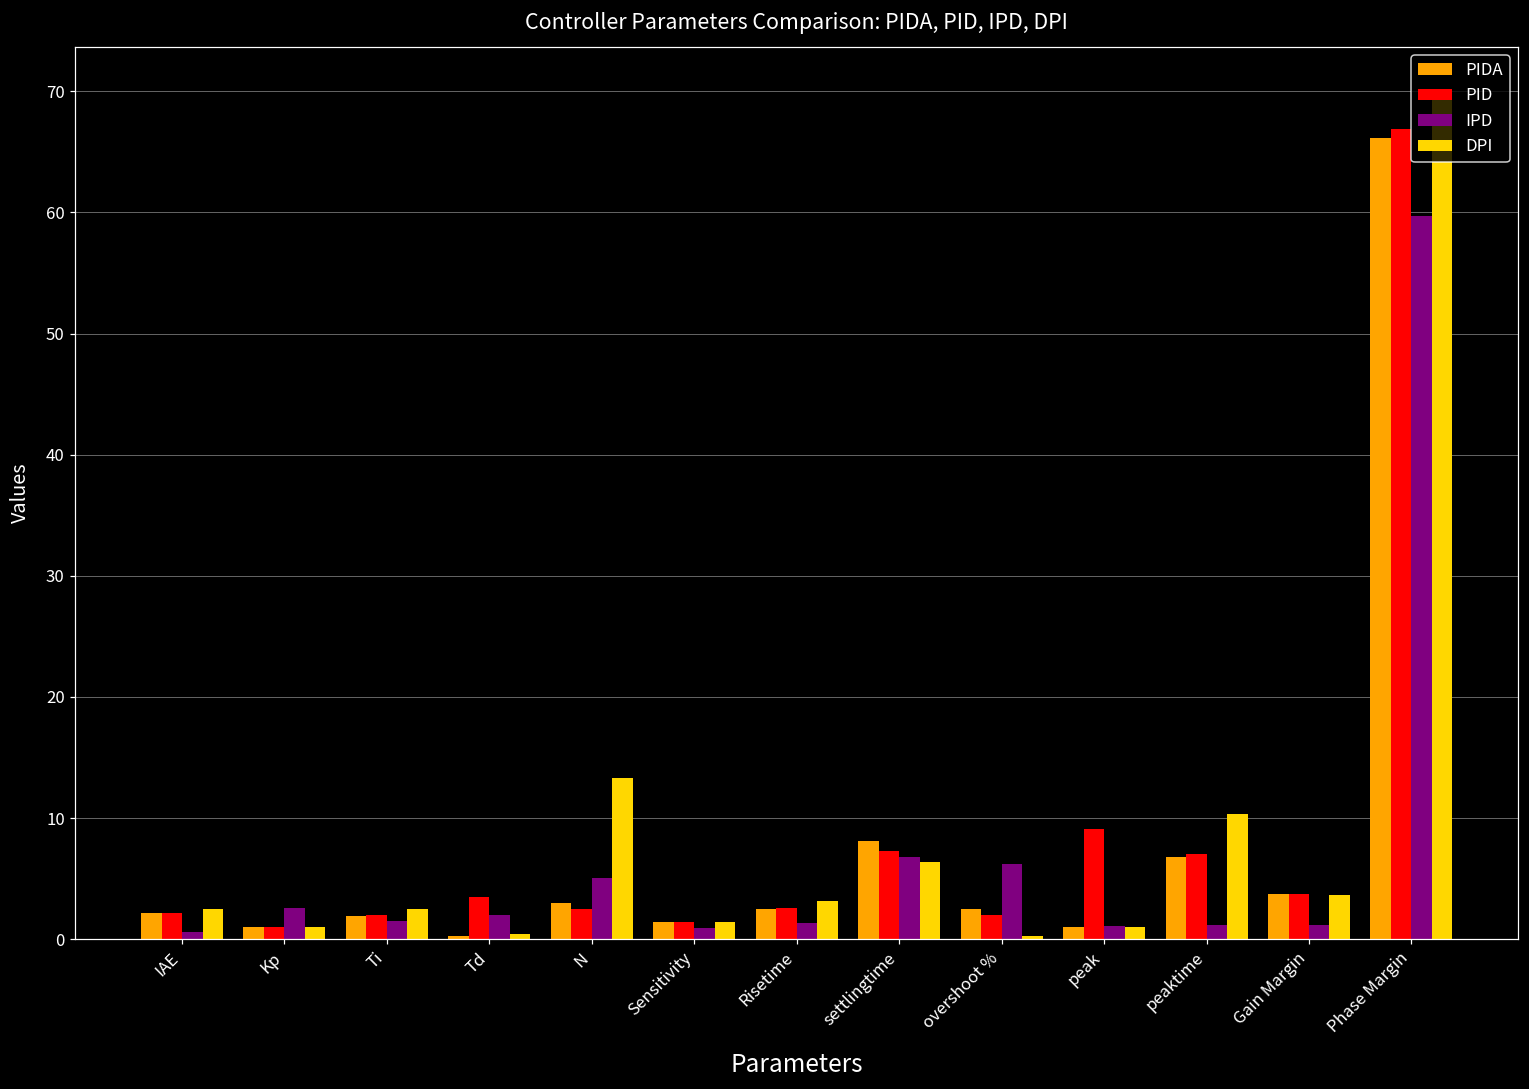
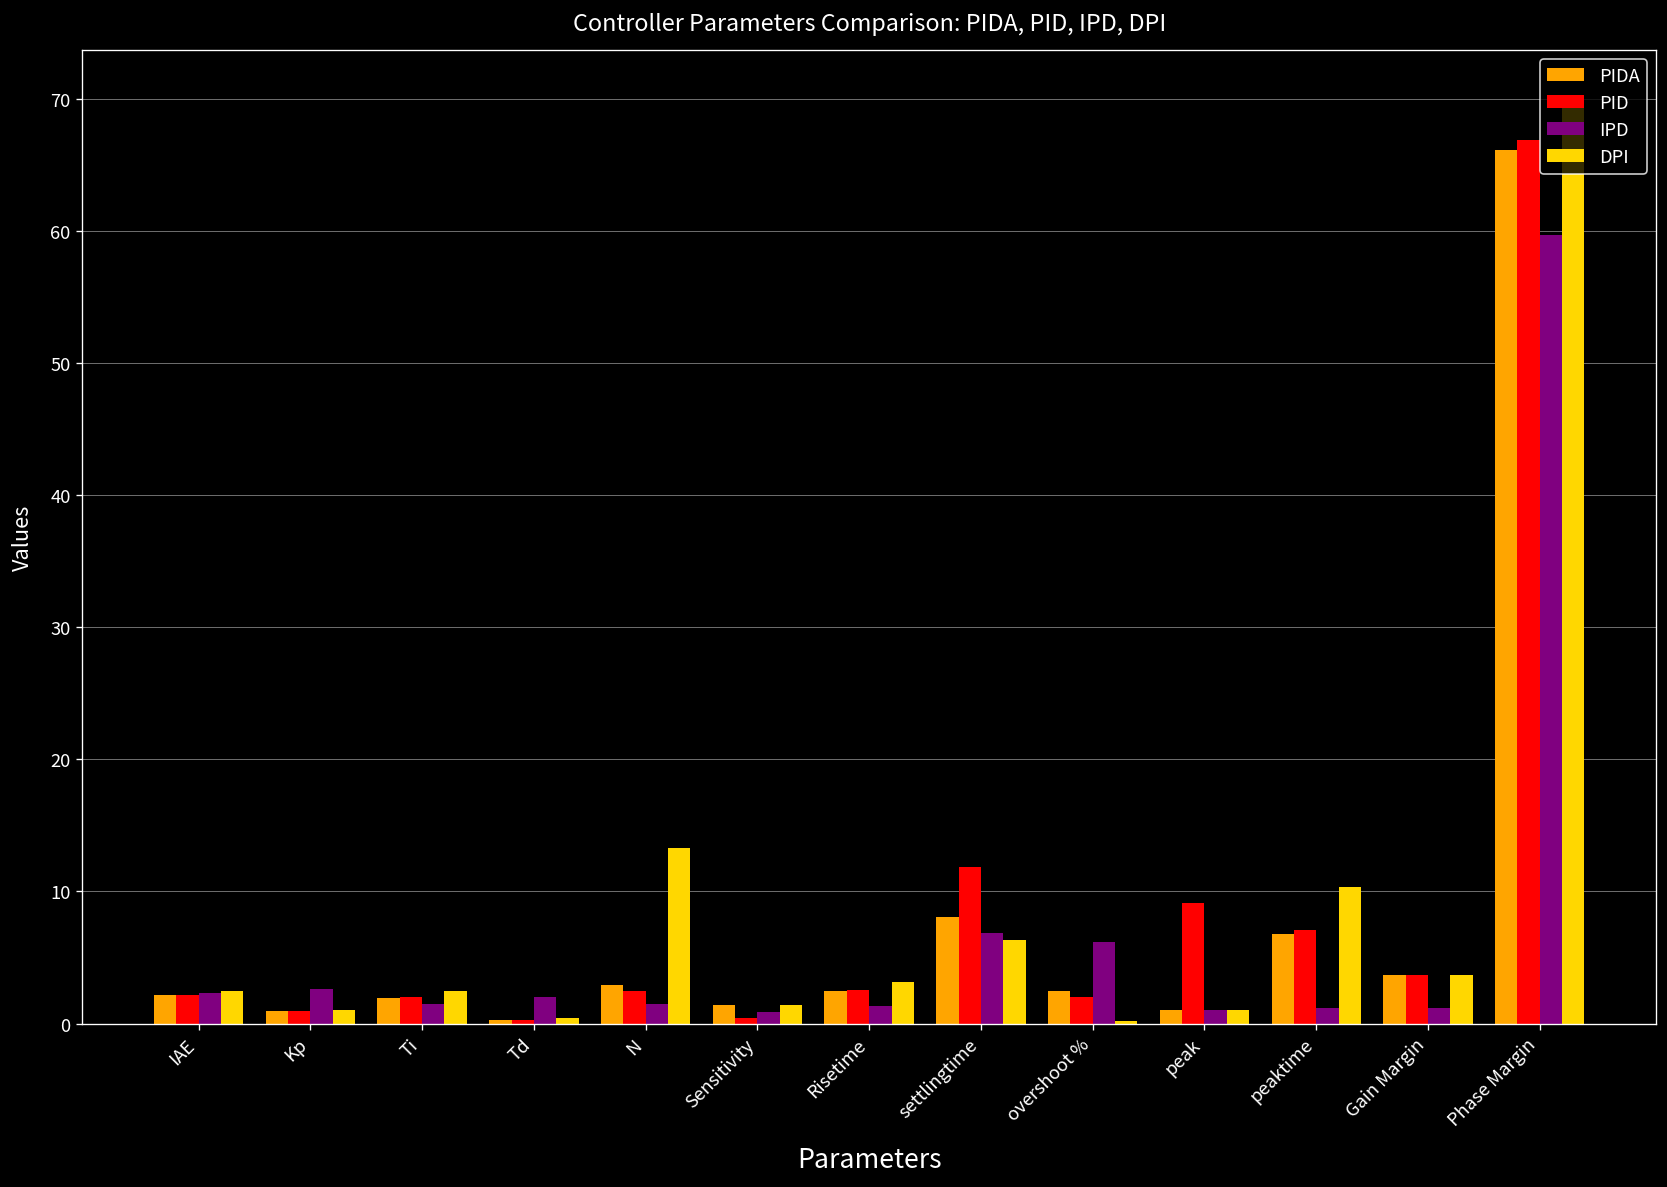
IPD, IAE: 0.6 -> 2.3
PID, Td: 3.5 -> 0.3
IPD, N: 5.1 -> 1.5
PID, Sensitivity: 1.4 -> 0.4
PID, settlingtime: 7.3 -> 11.9
